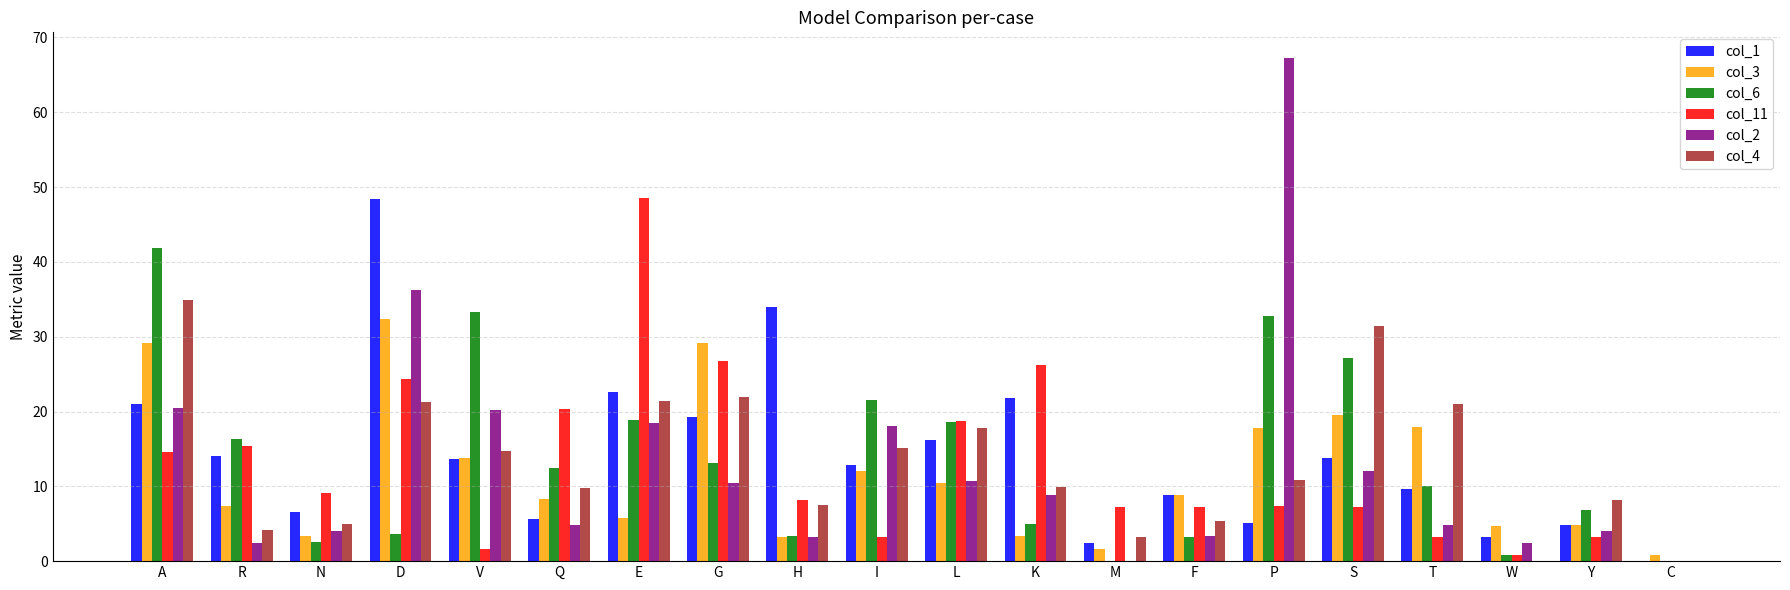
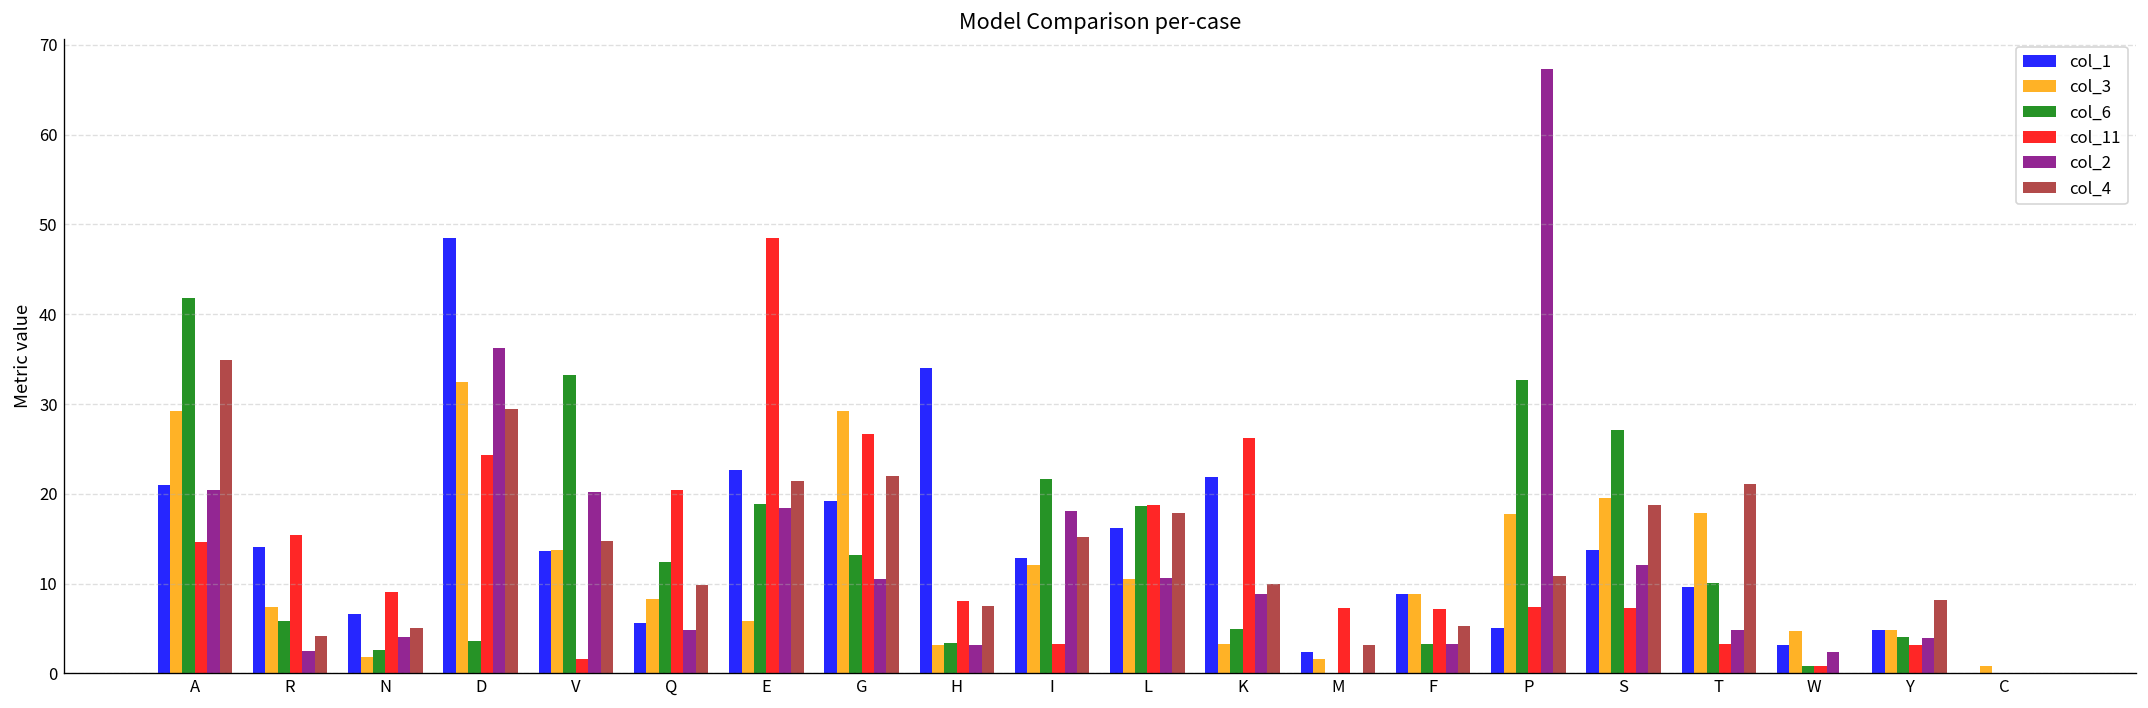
col_6, R: 16 -> 6
col_3, N: 3 -> 2
col_4, D: 21 -> 30
col_4, S: 31 -> 19
col_6, Y: 7 -> 4
